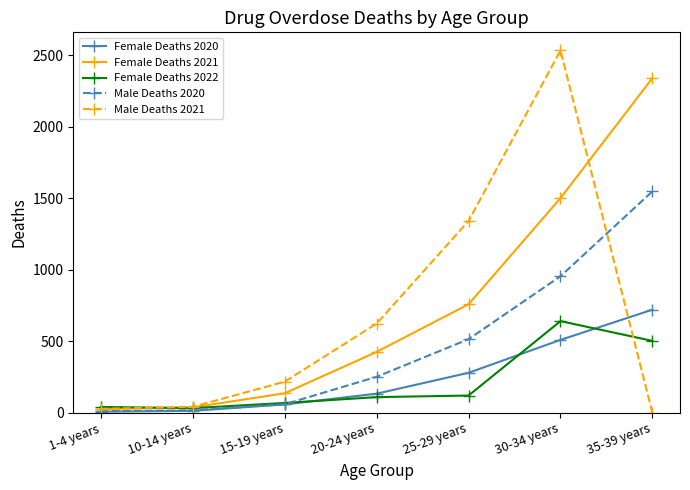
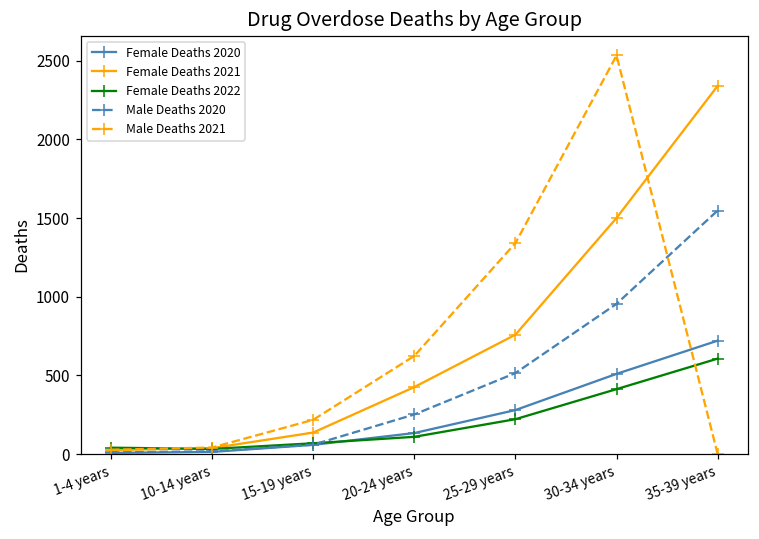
Female Deaths 2022, 25-29 years: 120 -> 220
Female Deaths 2022, 30-34 years: 640 -> 410
Female Deaths 2022, 35-39 years: 500 -> 610
